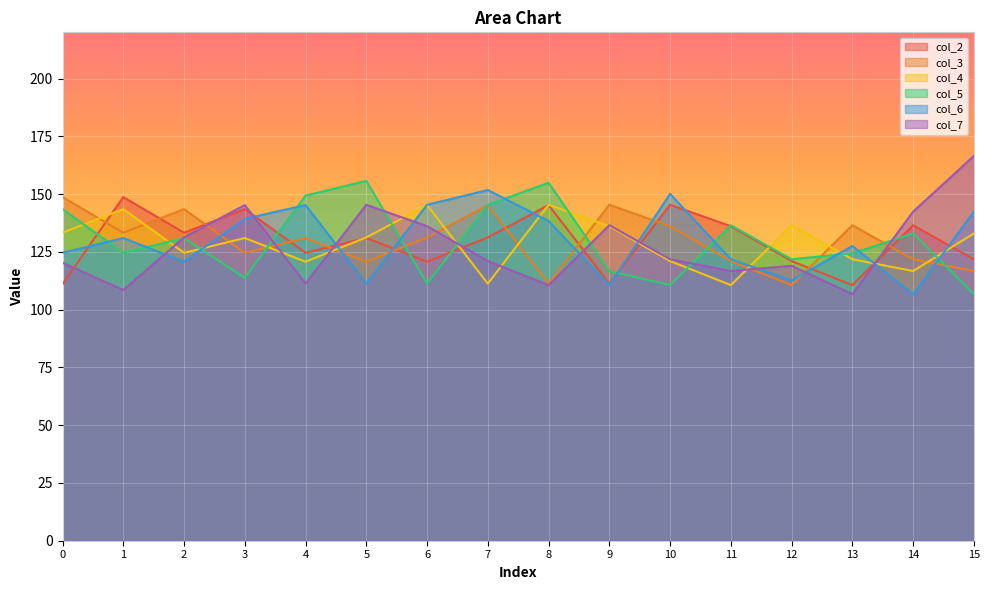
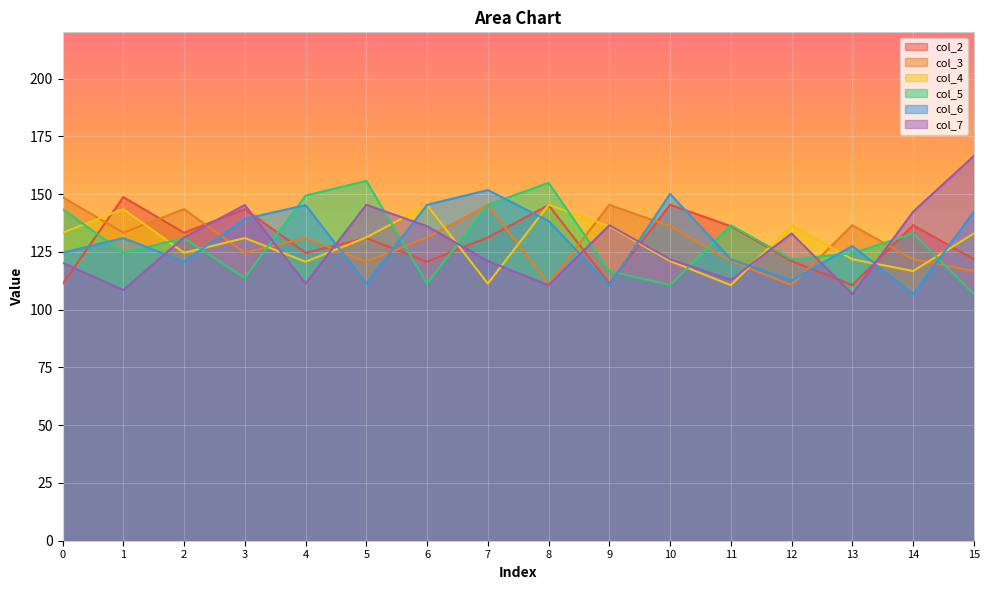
col_7, 11: 117 -> 113
col_7, 12: 119 -> 133
